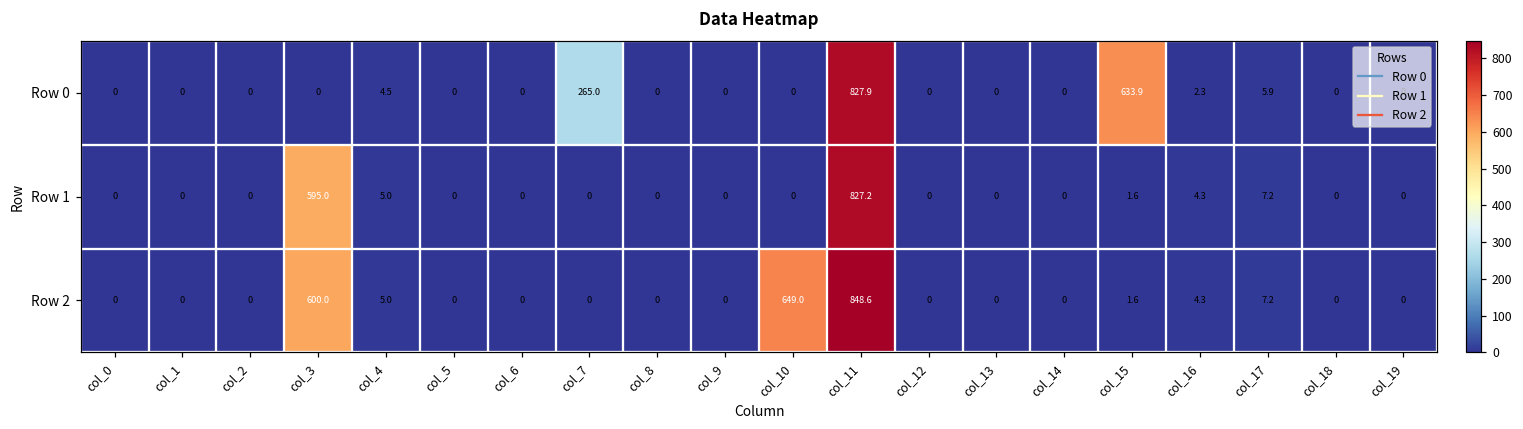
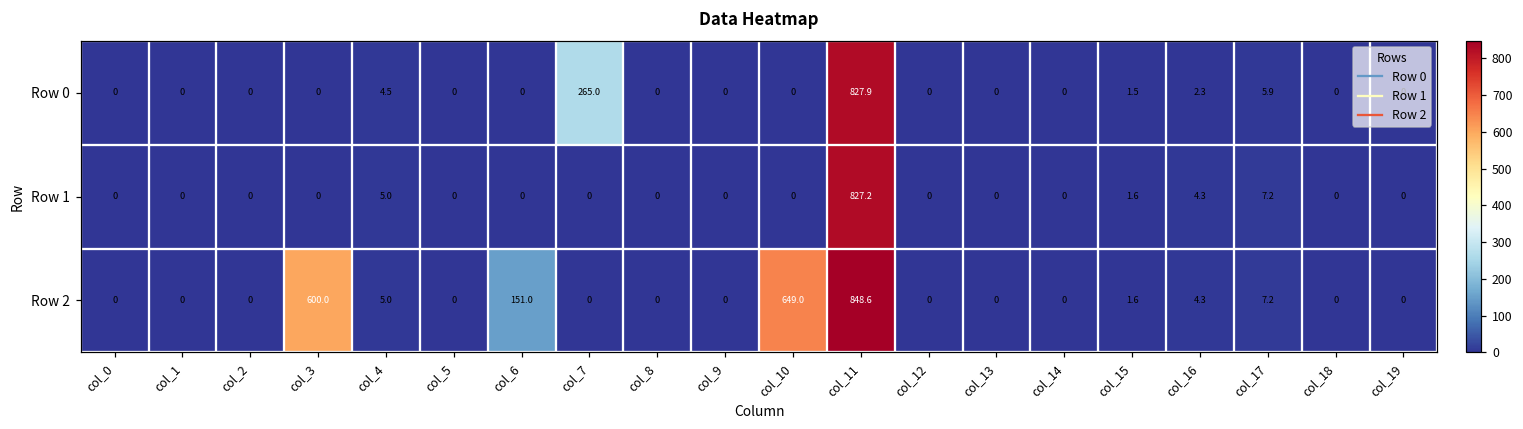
Row 0, col_15: 633.9 -> 1.5
Row 1, col_3: 595.0 -> 0
Row 2, col_6: 0 -> 151.0
